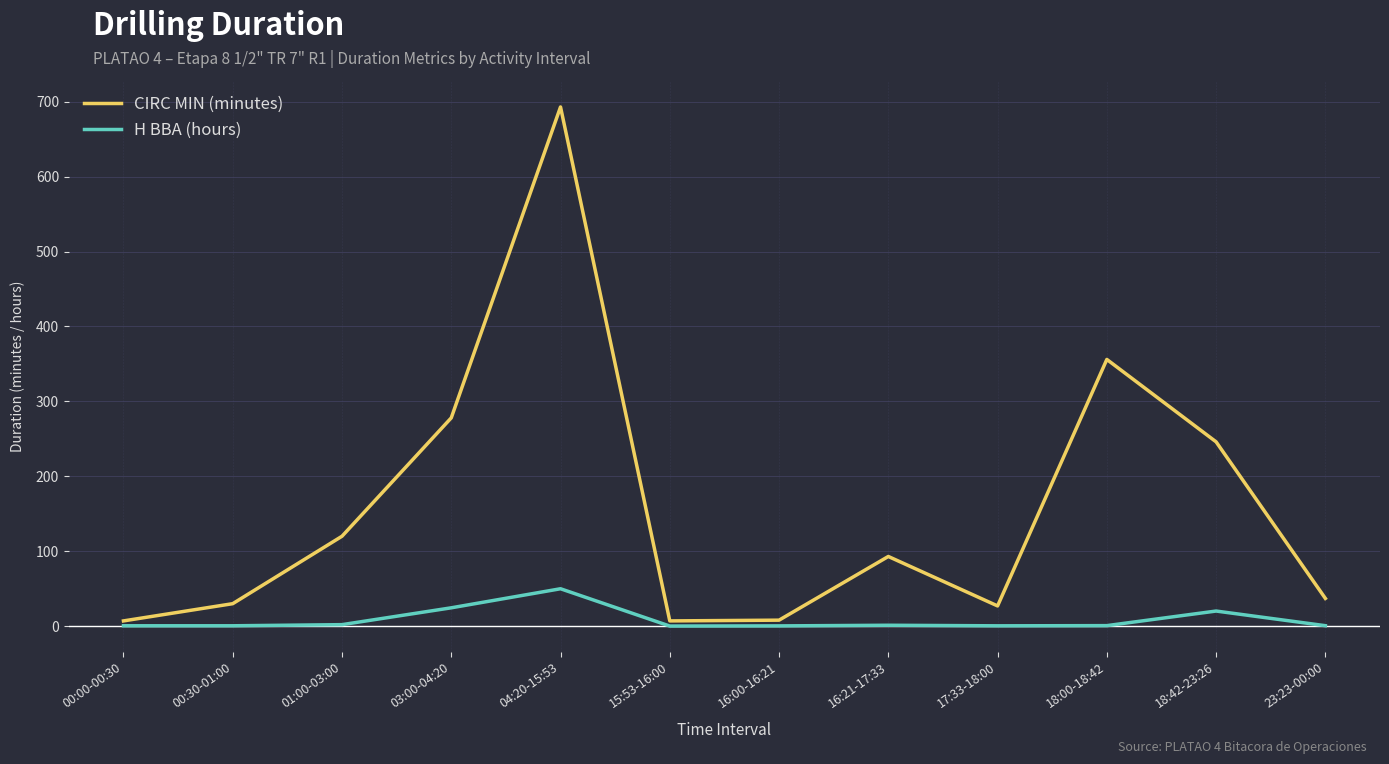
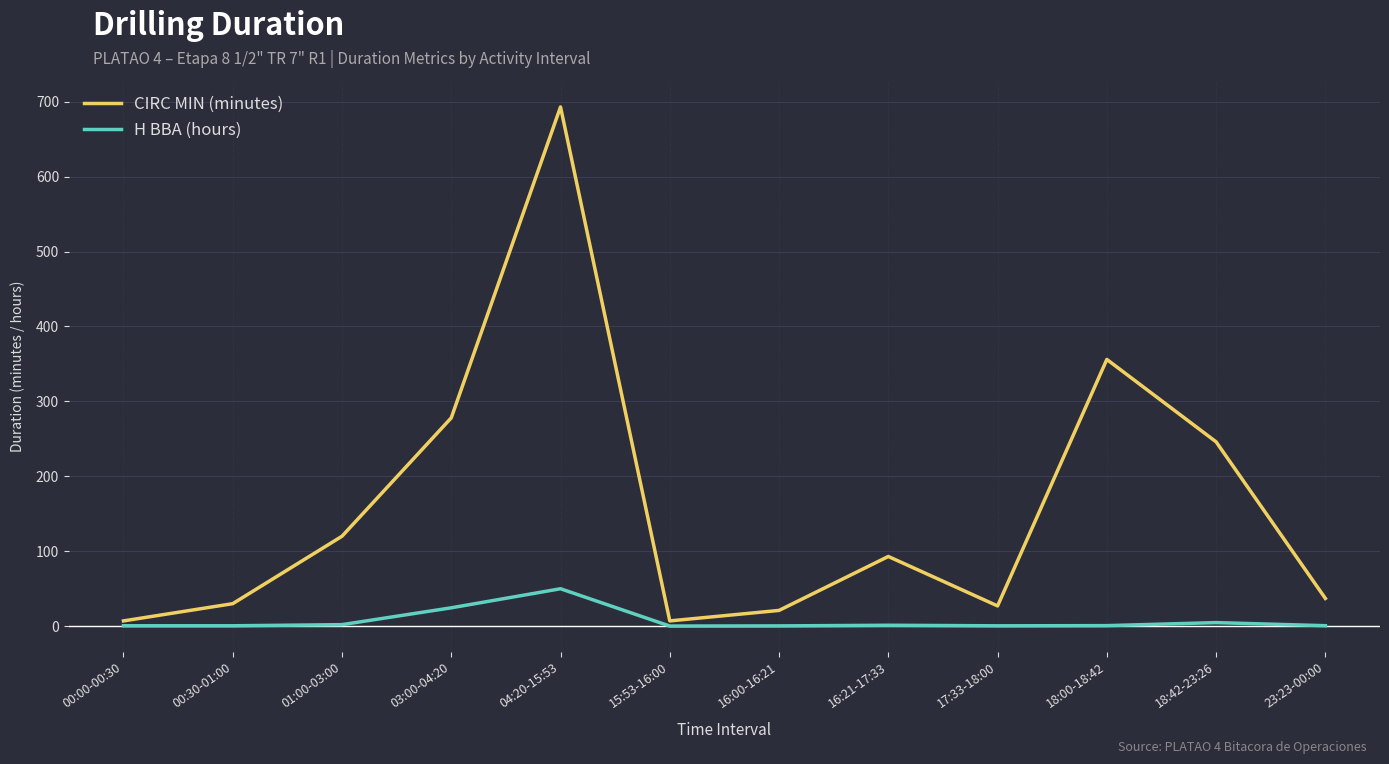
CIRC MIN (minutes), 16:00-16:21: 10 -> 20
H BBA (hours), 18:42-23:26: 20 -> 0
